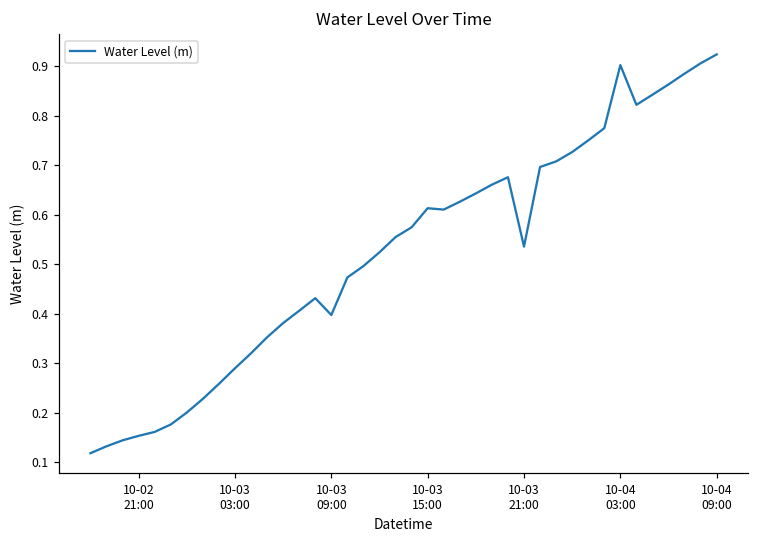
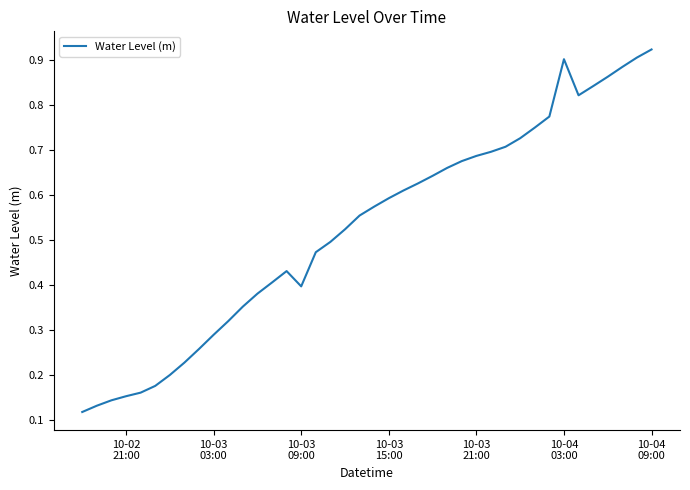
10-03 15:00: 0.61 -> 0.59
10-03 21:00: 0.54 -> 0.69
